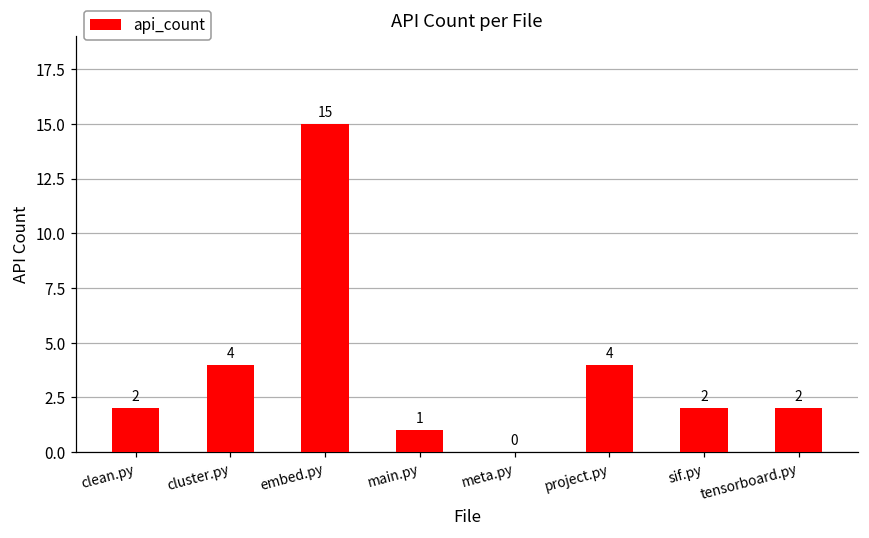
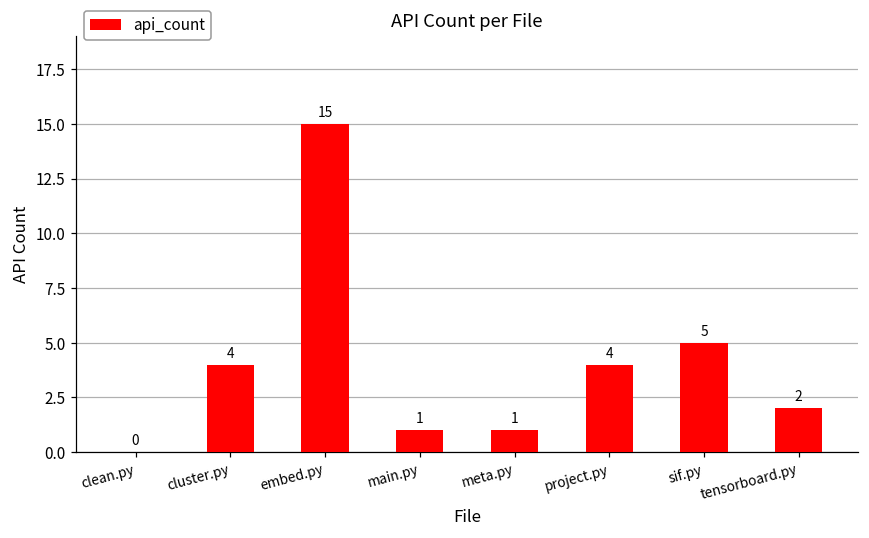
clean.py: 2 -> 0
meta.py: 0 -> 1
sif.py: 2 -> 5
